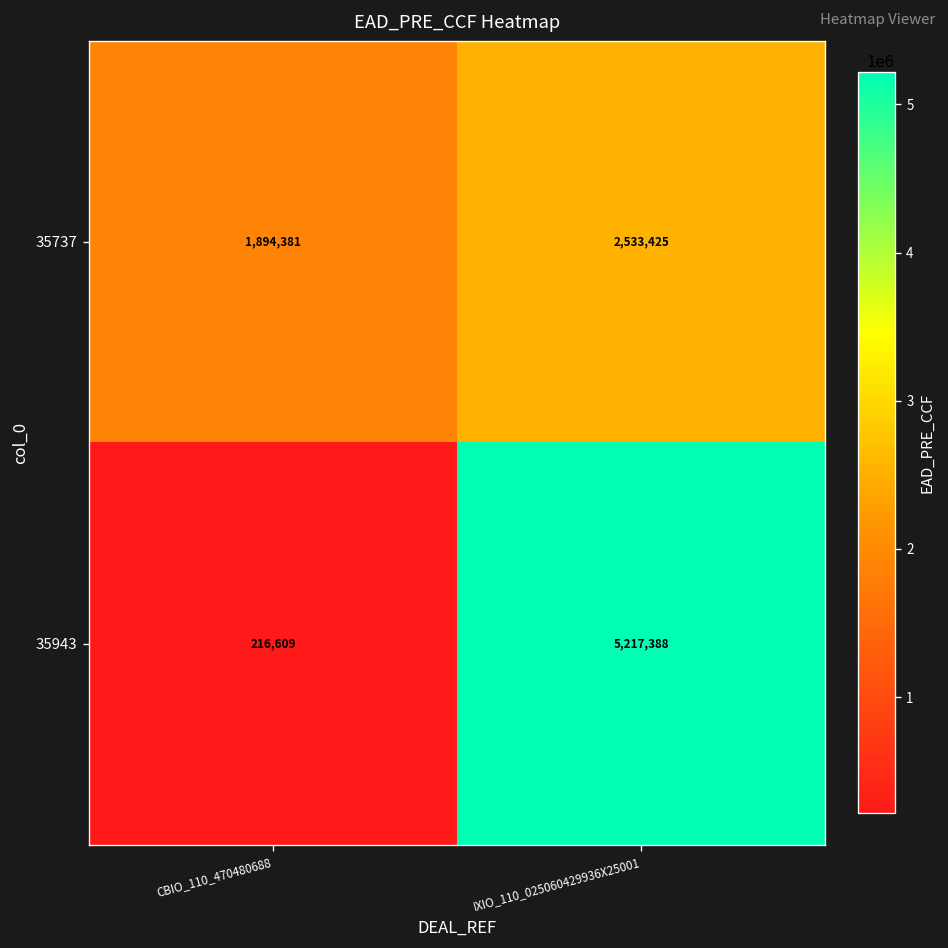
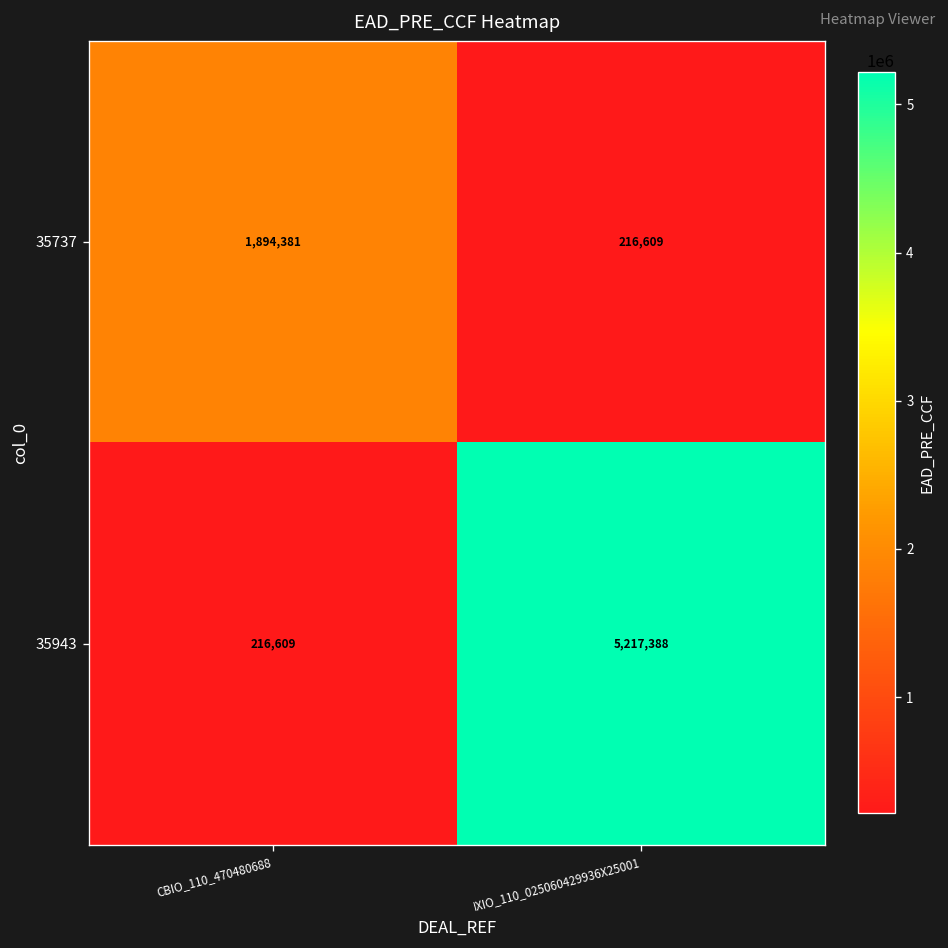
35737, IXIO_110_025060429936X25001: 2,533,425 -> 216,609
